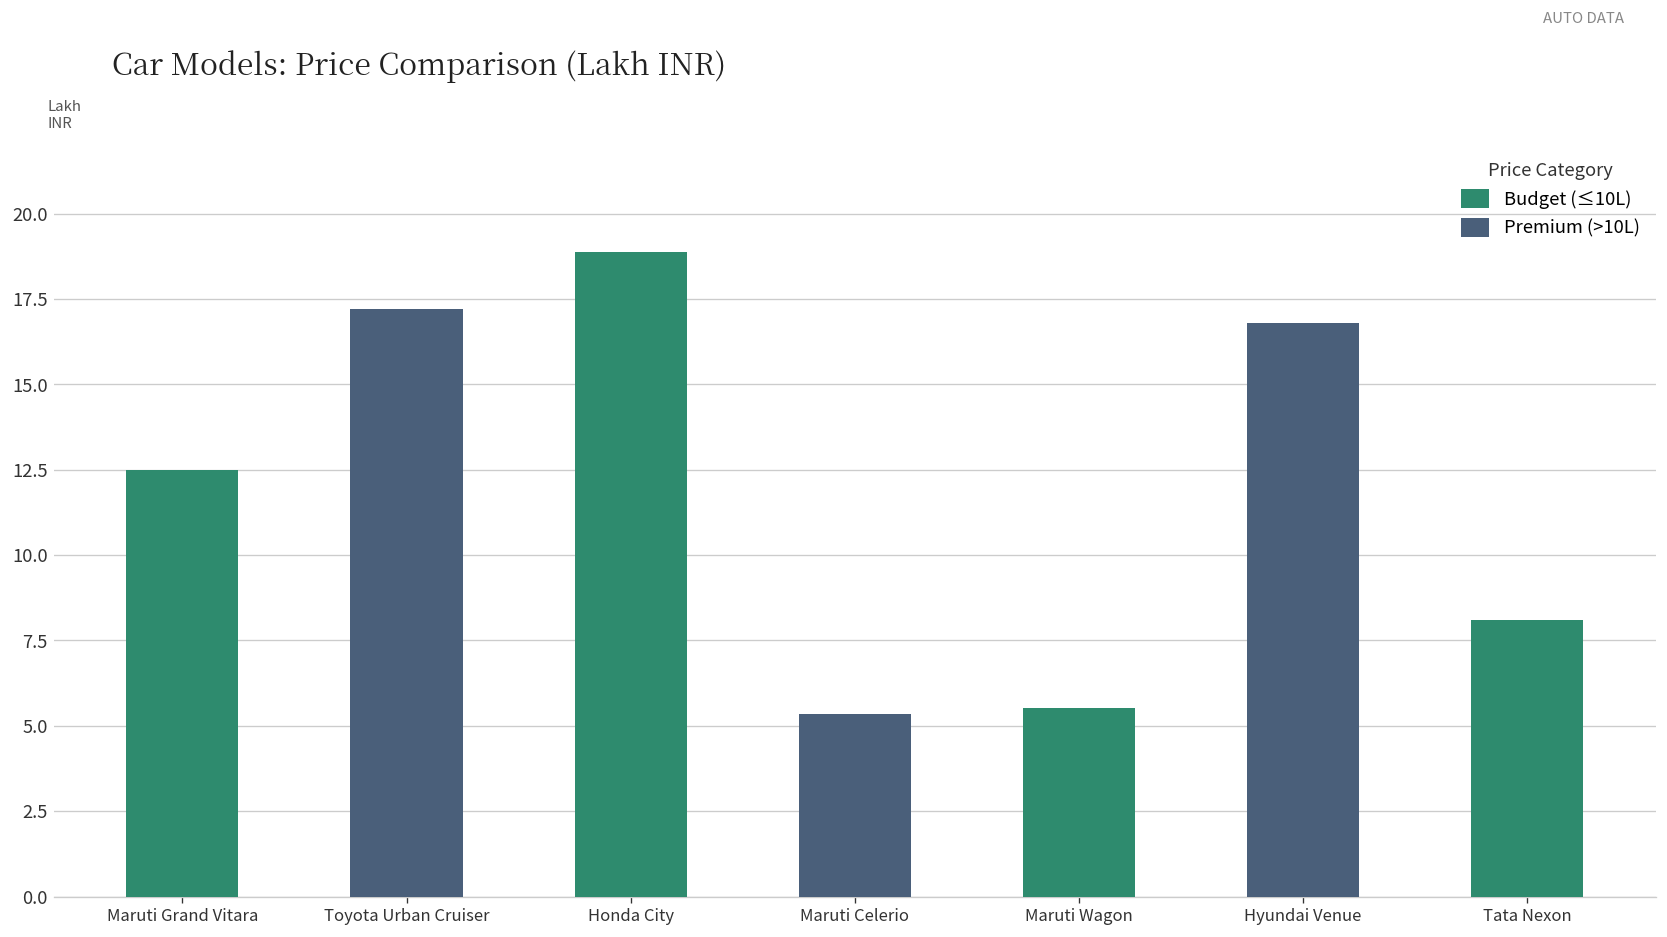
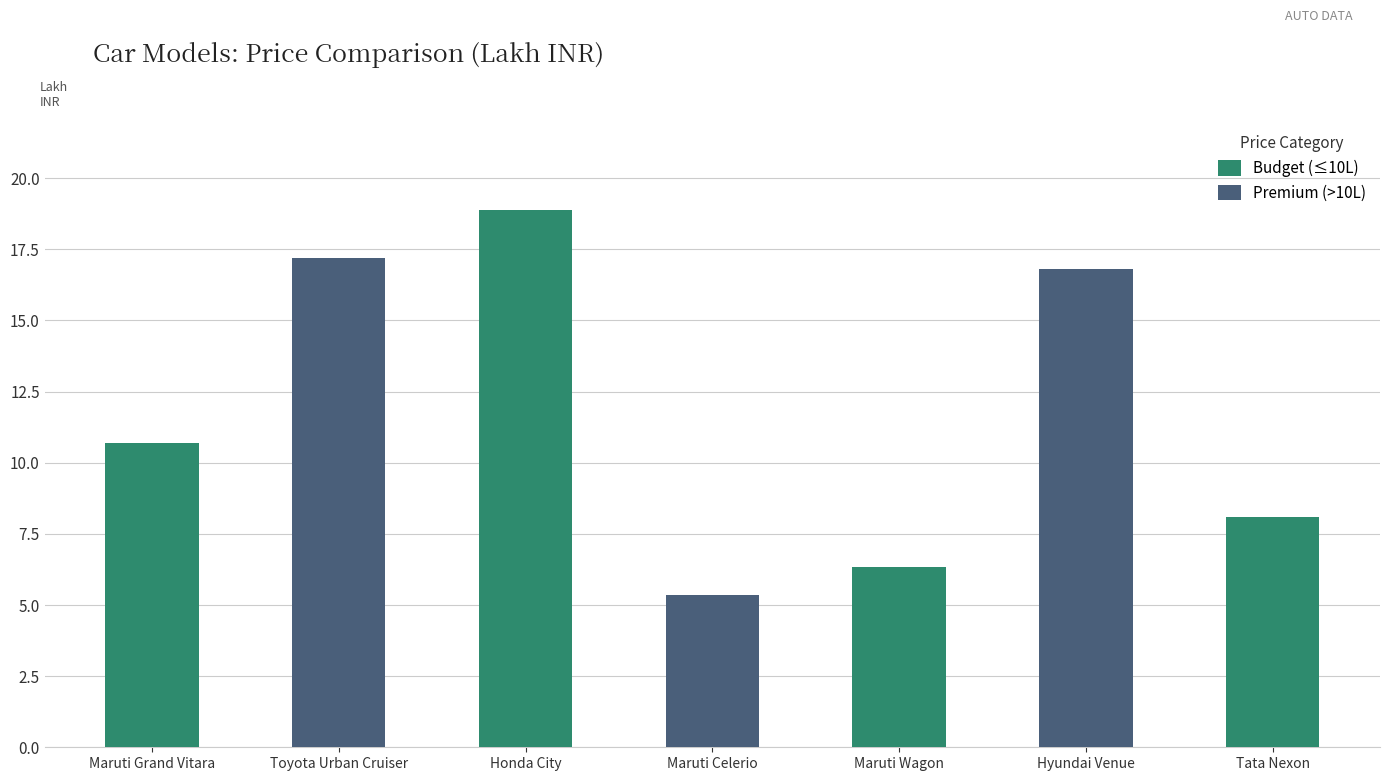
Maruti Grand Vitara: 12.5 -> 10.7
Maruti Wagon: 5.5 -> 6.3
